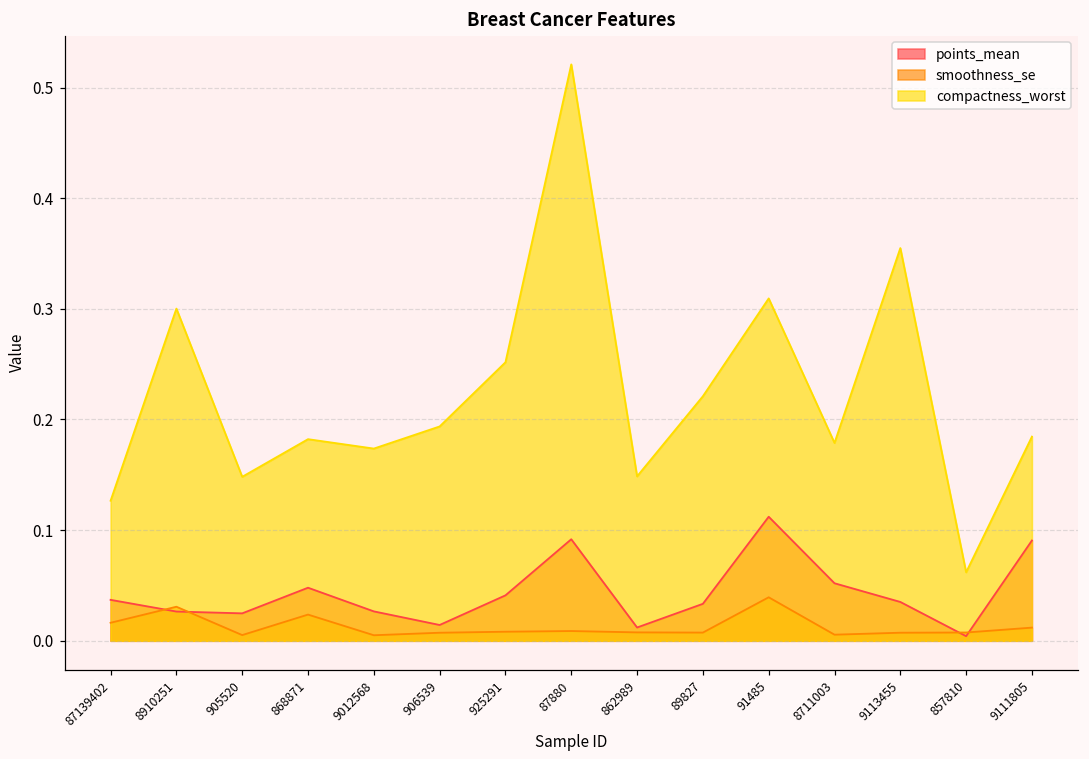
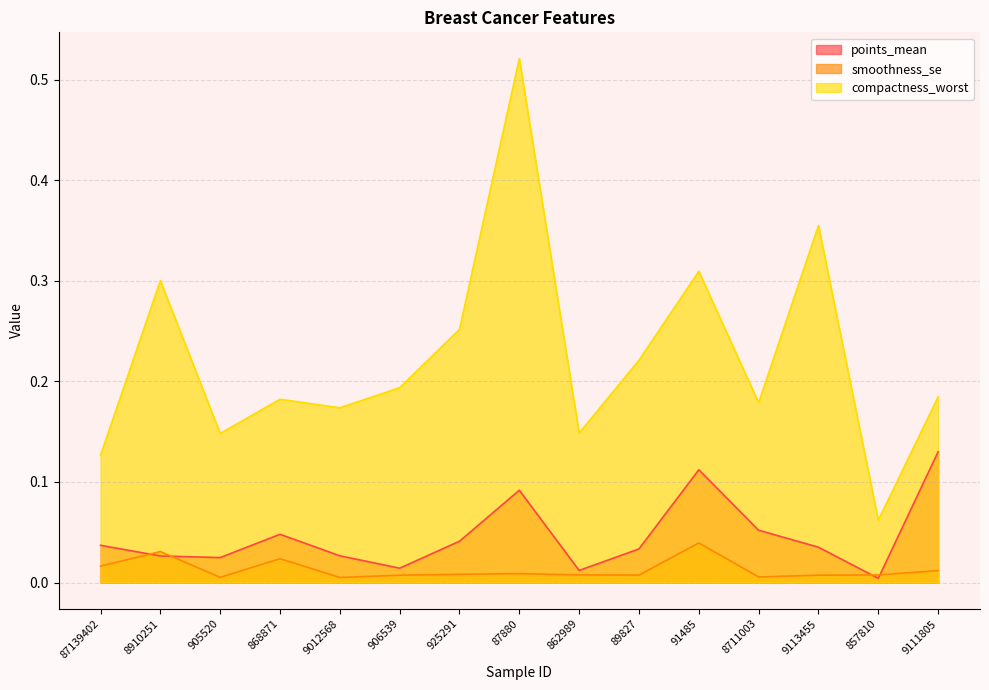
points_mean, 9111805: 0.091 -> 0.130
